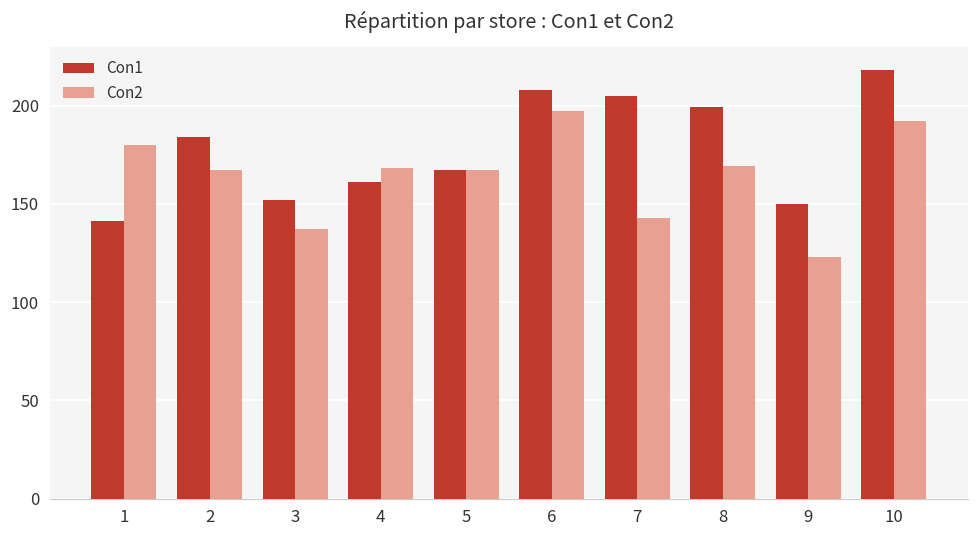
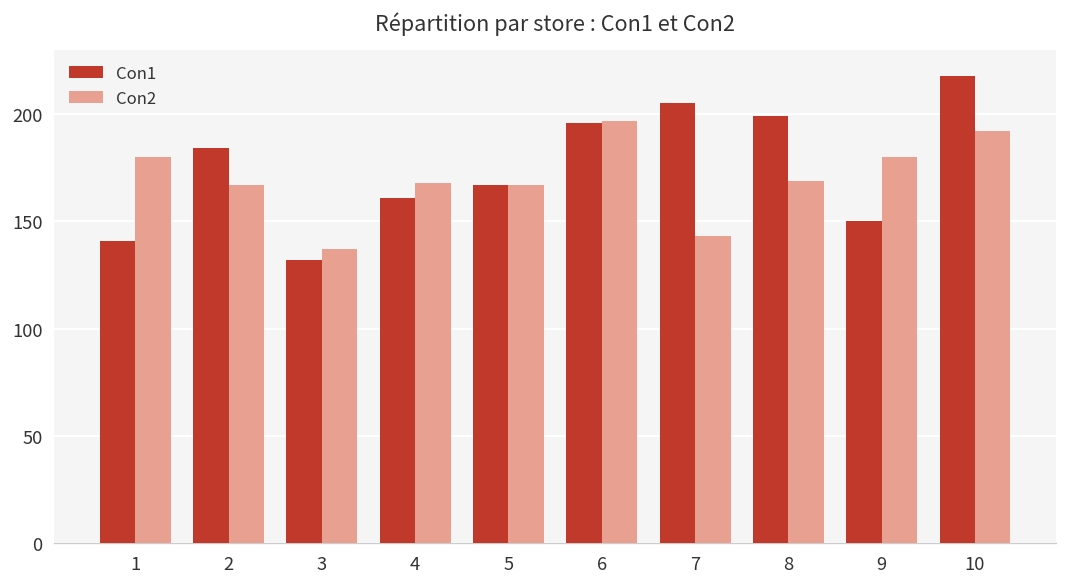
Con1, 3: 152 -> 132
Con1, 6: 208 -> 196
Con2, 9: 123 -> 180
